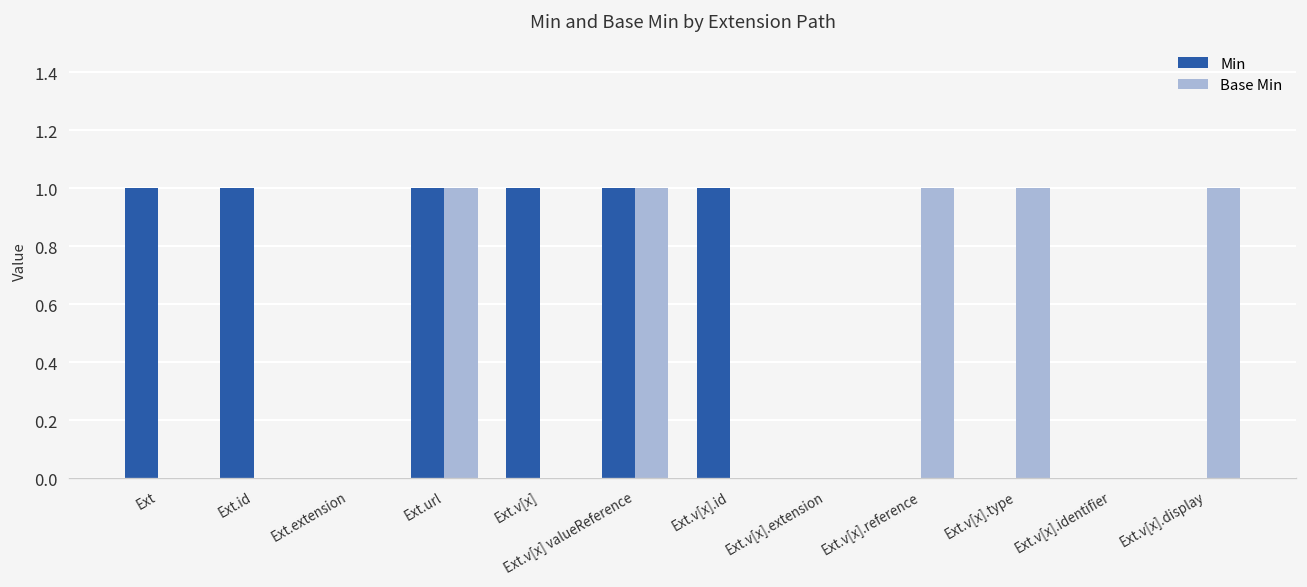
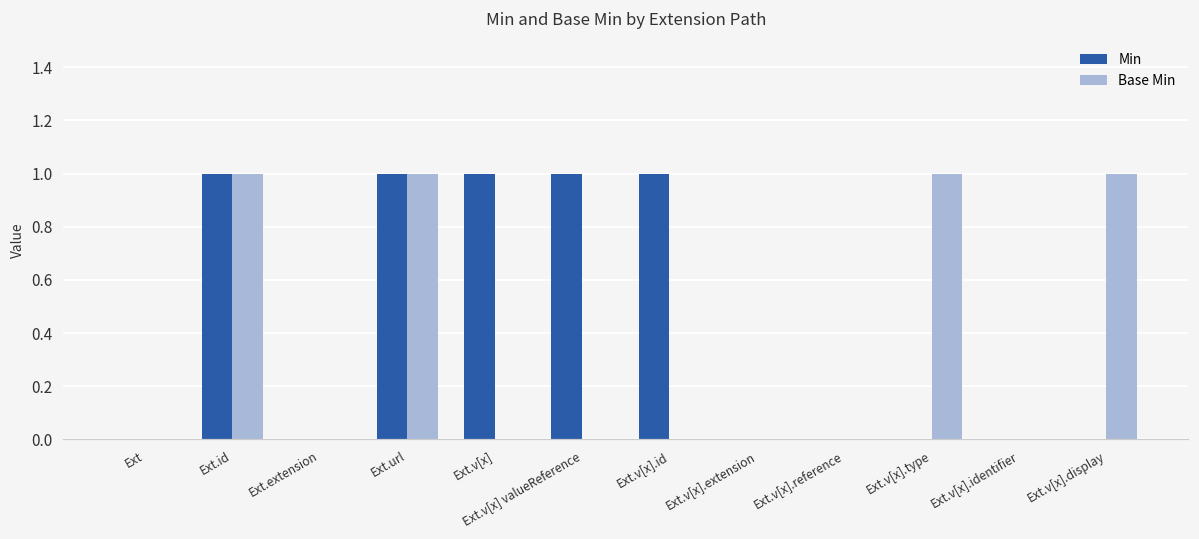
Min, Ext: 1 -> 0
Base Min, Ext.id: 0 -> 1
Base Min, Ext.v[x] valueReference: 1 -> 0
Base Min, Ext.v[x].reference: 1 -> 0
